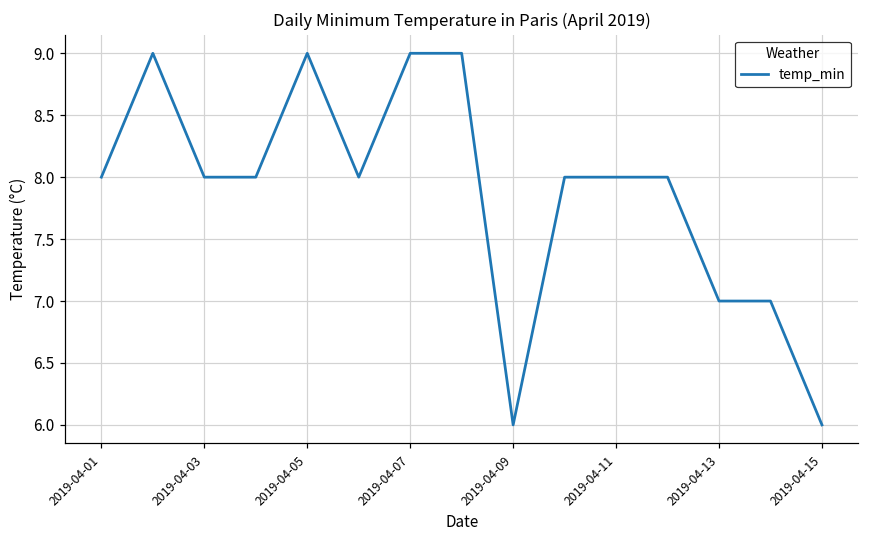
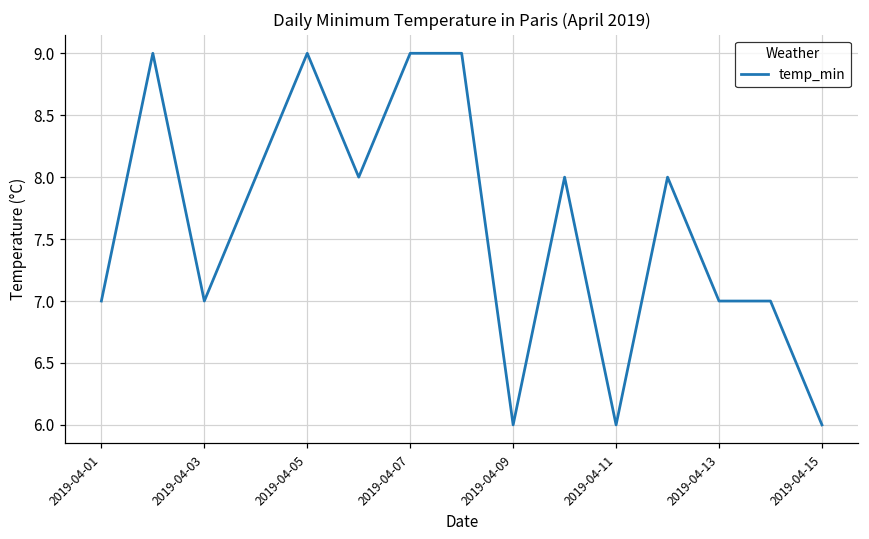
2019-04-01: 8 -> 7
2019-04-03: 8 -> 7
2019-04-11: 8 -> 6
